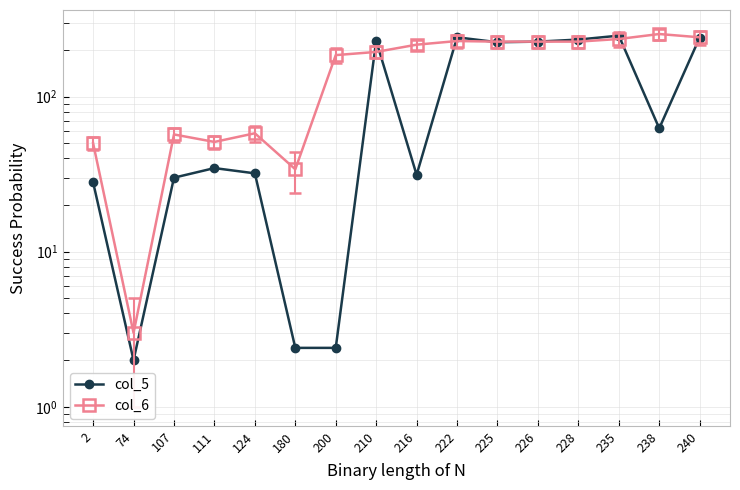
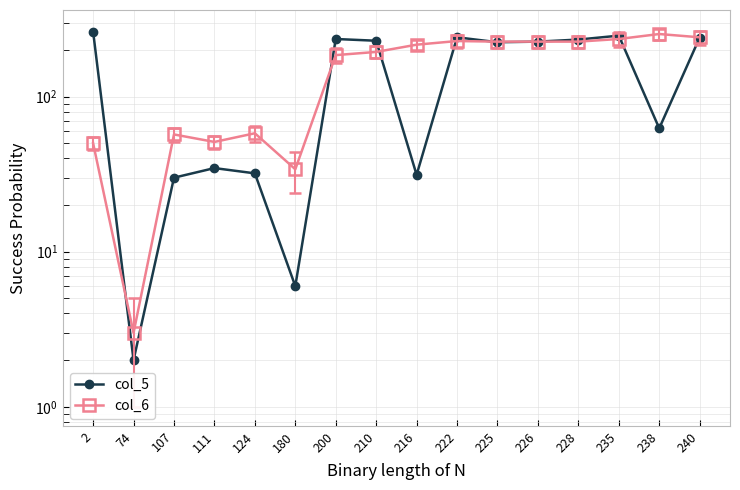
col_5, 2: 28 -> 260
col_5, 180: 2.4 -> 6.0
col_5, 200: 2.4 -> 240
